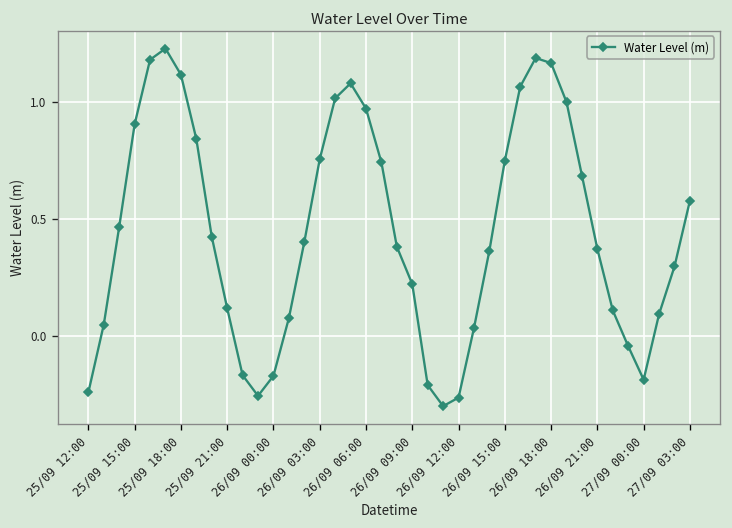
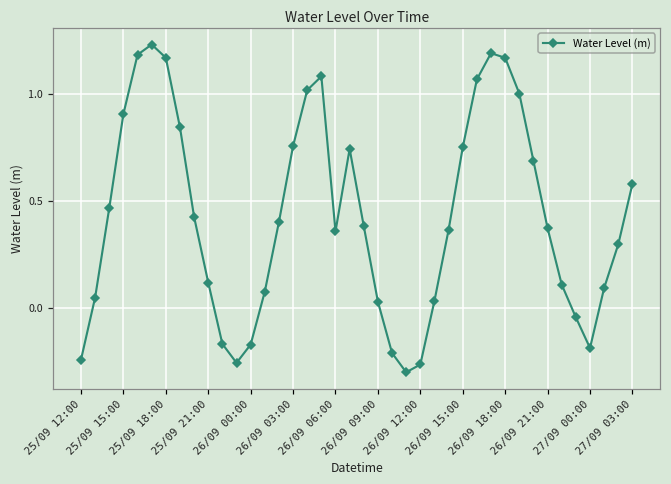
25/09 18:00: 1.12 -> 1.17
26/09 06:00: 0.97 -> 0.36
26/09 09:00: 0.22 -> 0.03
